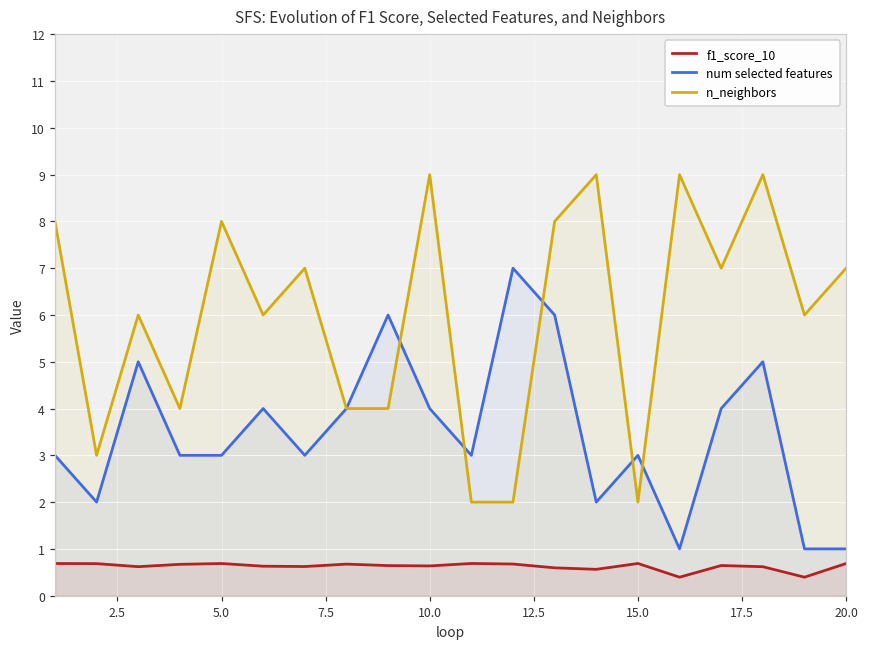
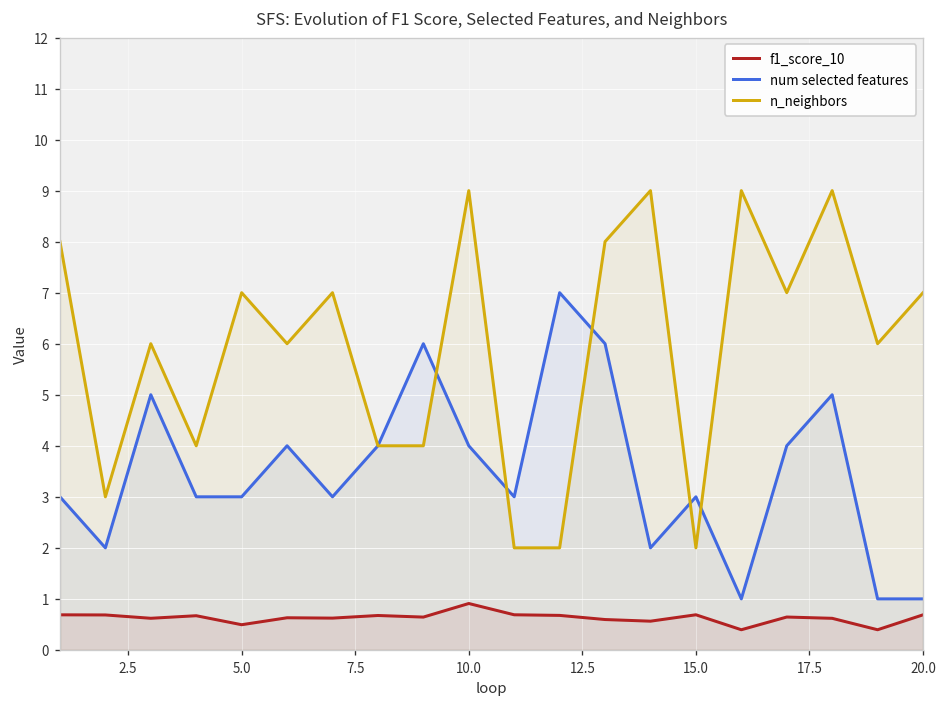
f1_score_10, 5.0: 0.7 -> 0.5
n_neighbors, 5.0: 8 -> 7
f1_score_10, 10.0: 0.6 -> 0.9
